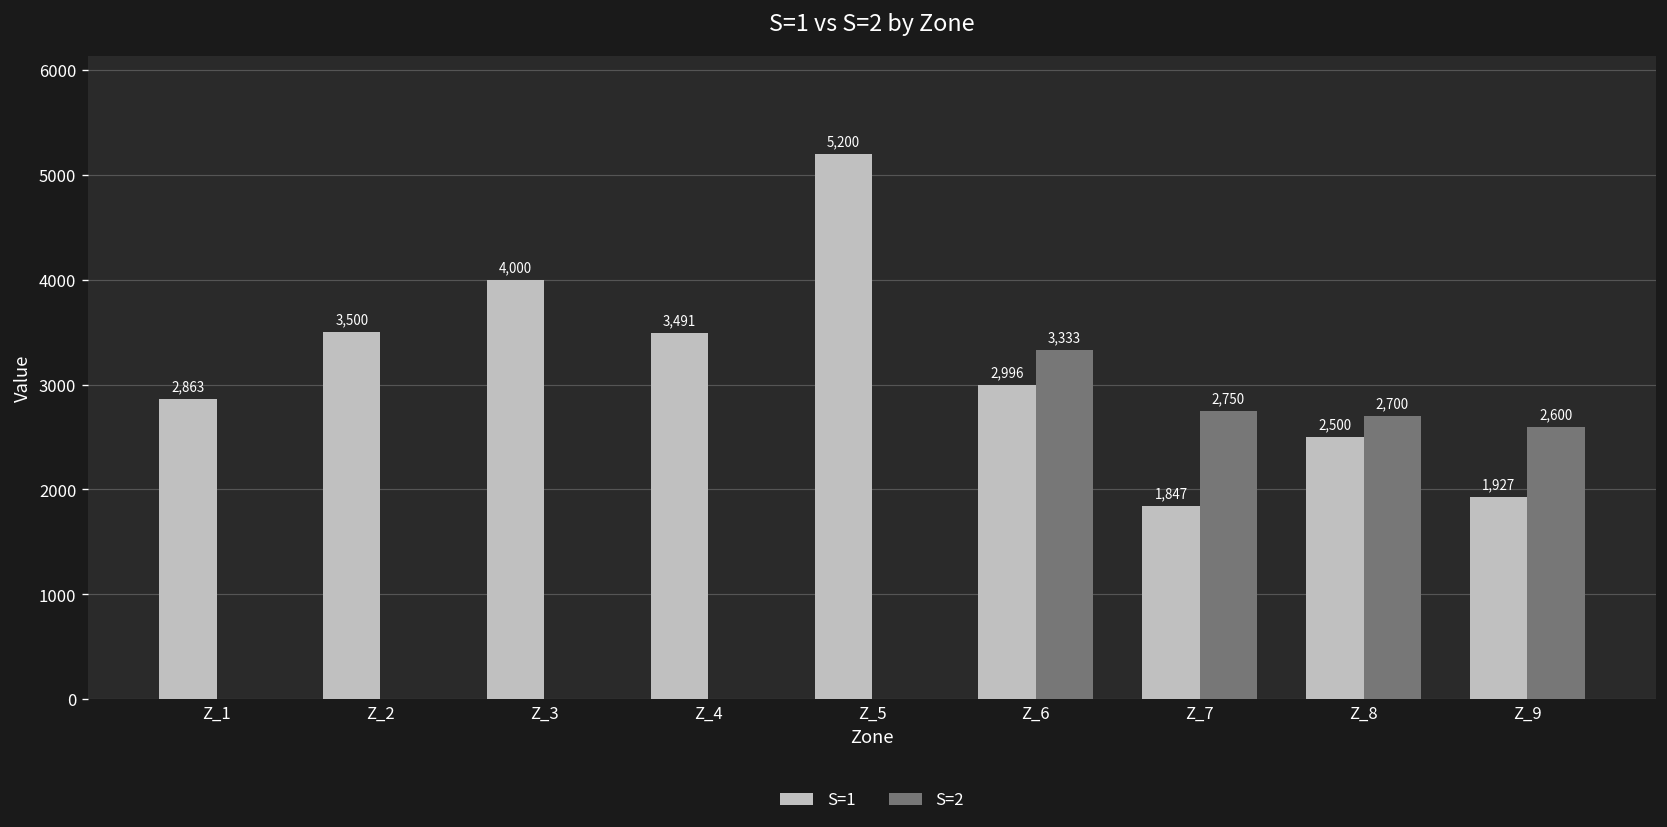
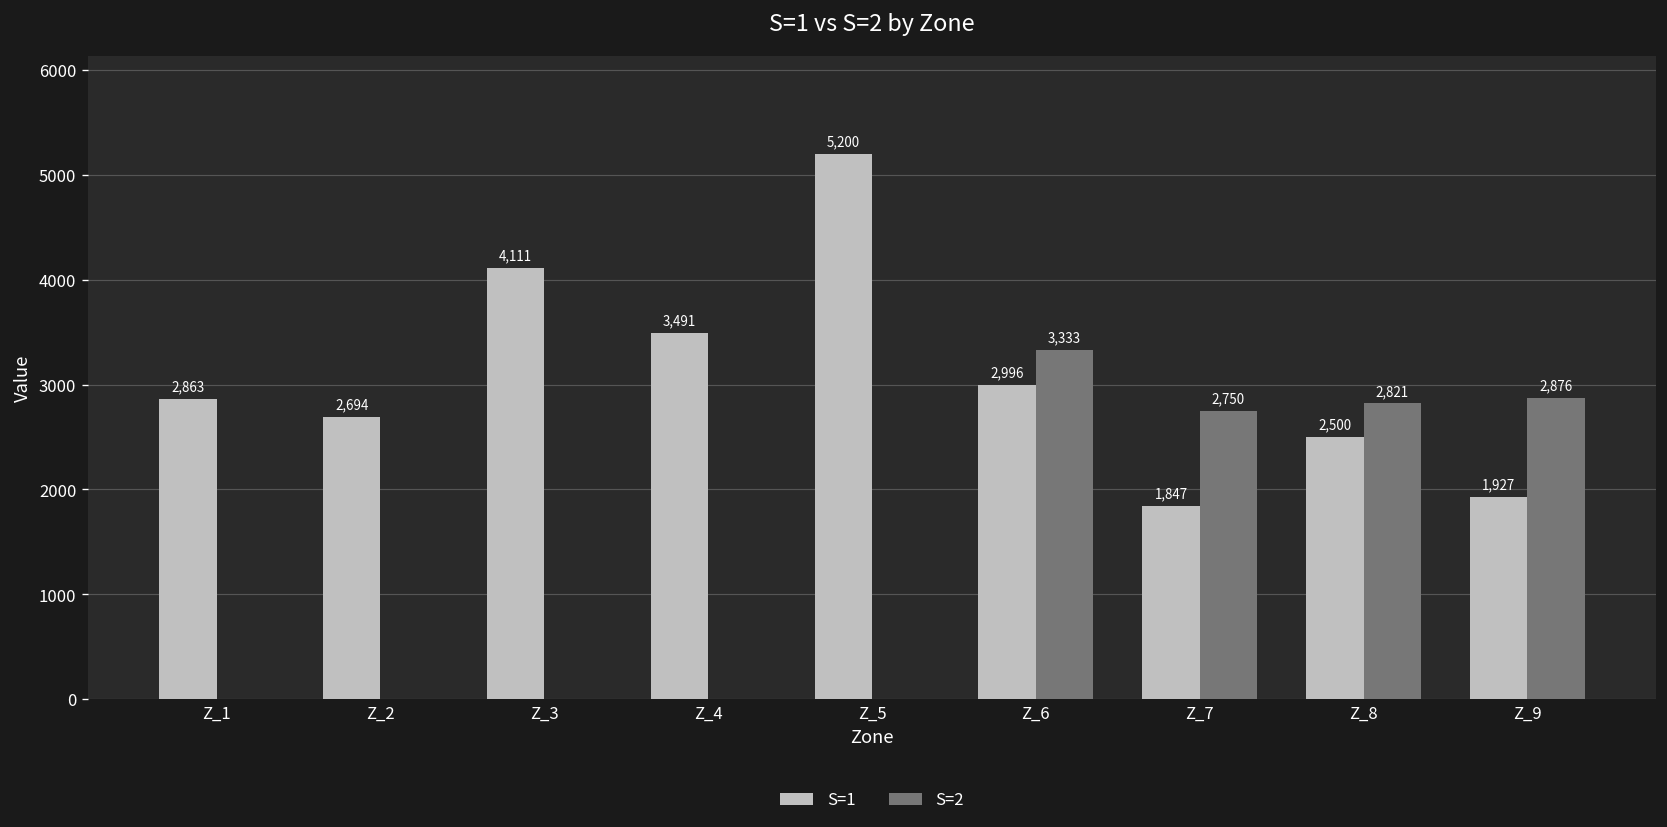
S=1, Z_2: 3,500 -> 2,694
S=1, Z_3: 4,000 -> 4,111
S=2, Z_8: 2,700 -> 2,821
S=2, Z_9: 2,600 -> 2,876
